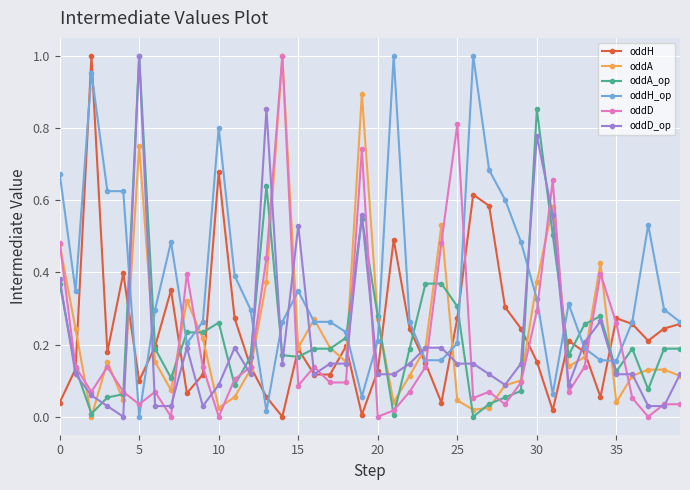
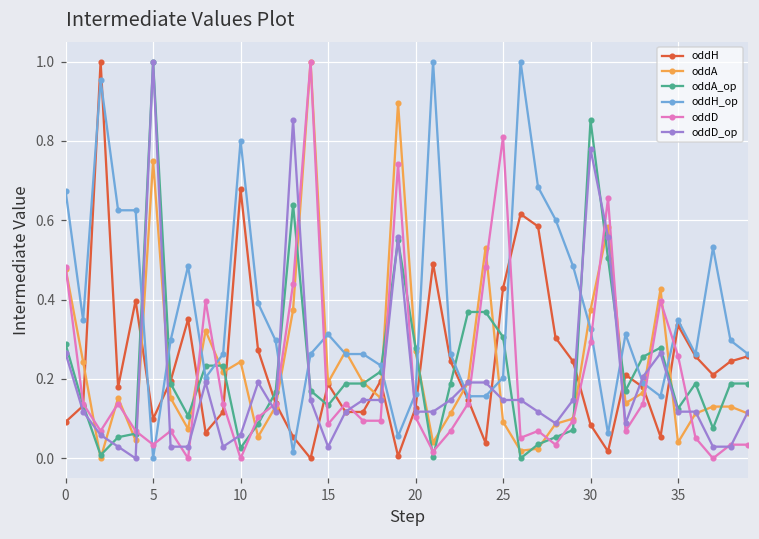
oddH, 0: 0.04 -> 0.09
oddA_op, 0: 0.37 -> 0.29
oddD_op, 0: 0.38 -> 0.26
oddA, 10: 0.02 -> 0.24
oddA_op, 10: 0.26 -> 0.03
oddD_op, 10: 0.09 -> 0.06
oddA_op, 15: 0.17 -> 0.13
oddH_op, 15: 0.35 -> 0.31
oddD_op, 15: 0.53 -> 0.03
oddH_op, 20: 0.21 -> 0.16
oddD, 20: 0.00 -> 0.10
oddH, 25: 0.27 -> 0.43
oddA, 25: 0.05 -> 0.09
oddH, 30: 0.15 -> 0.08
oddH, 35: 0.27 -> 0.34
oddH_op, 35: 0.16 -> 0.35
